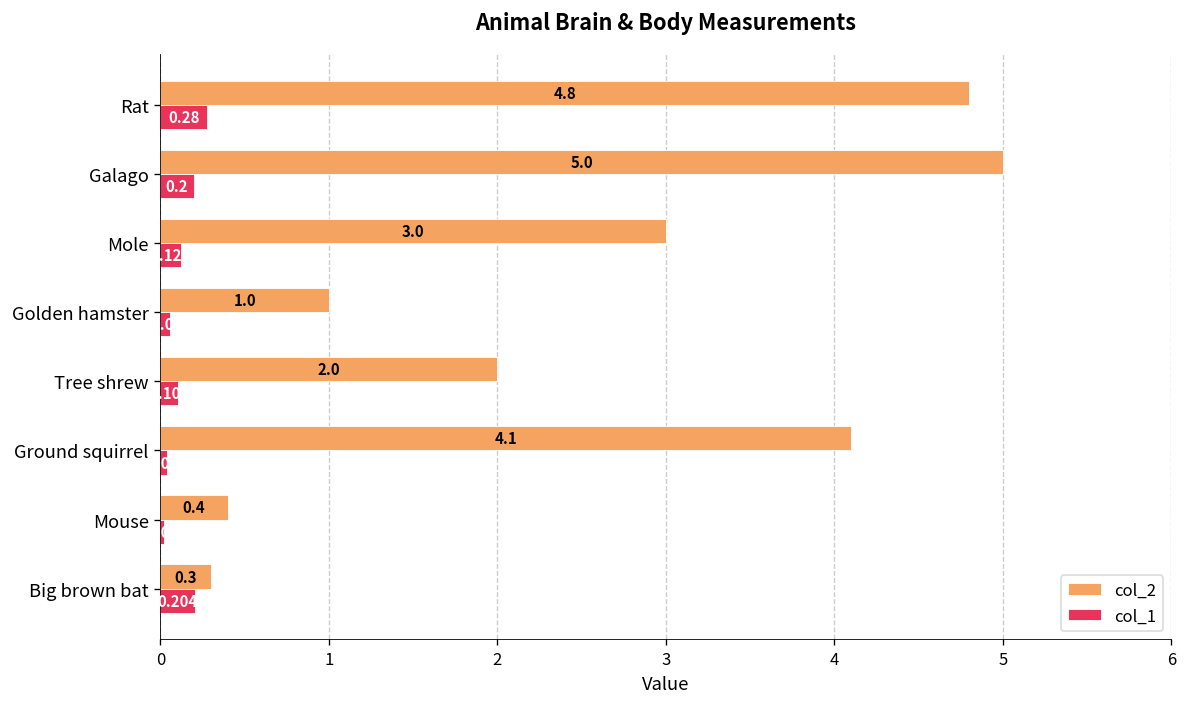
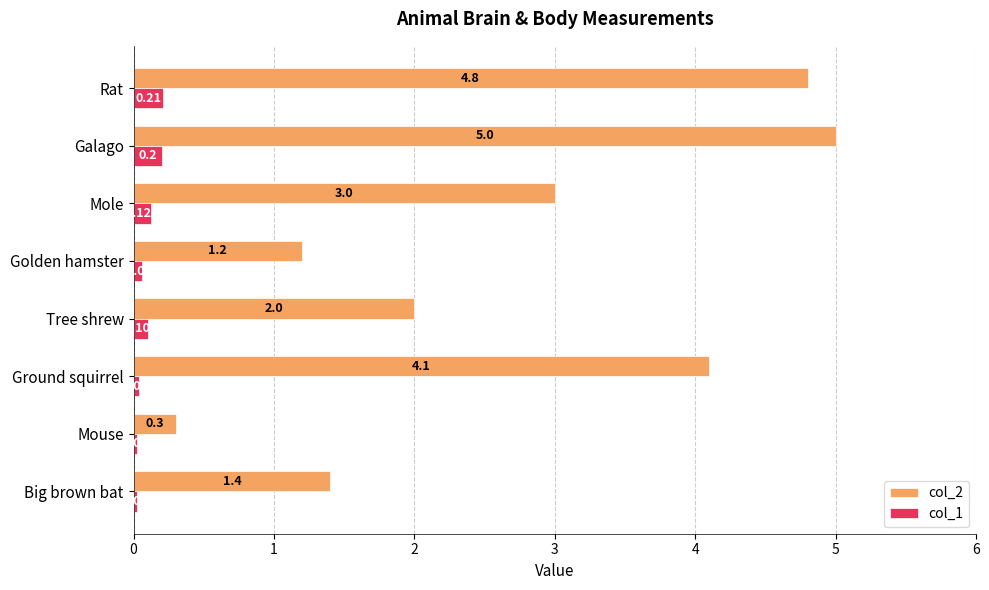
col_1, Rat: 0.28 -> 0.21
col_2, Golden hamster: 1.0 -> 1.2
col_2, Mouse: 0.4 -> 0.3
col_2, Big brown bat: 0.3 -> 1.4
col_1, Big brown bat: 0.20 -> 0.02
